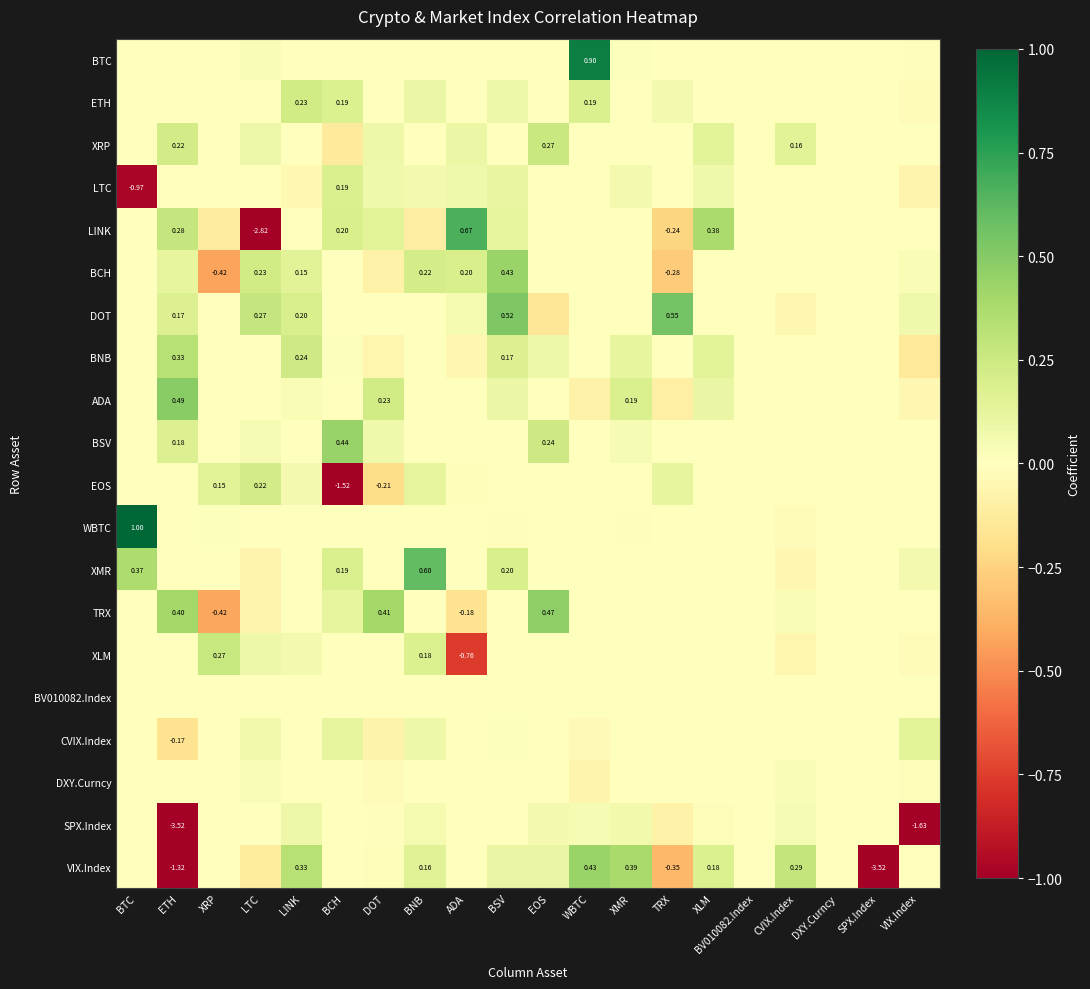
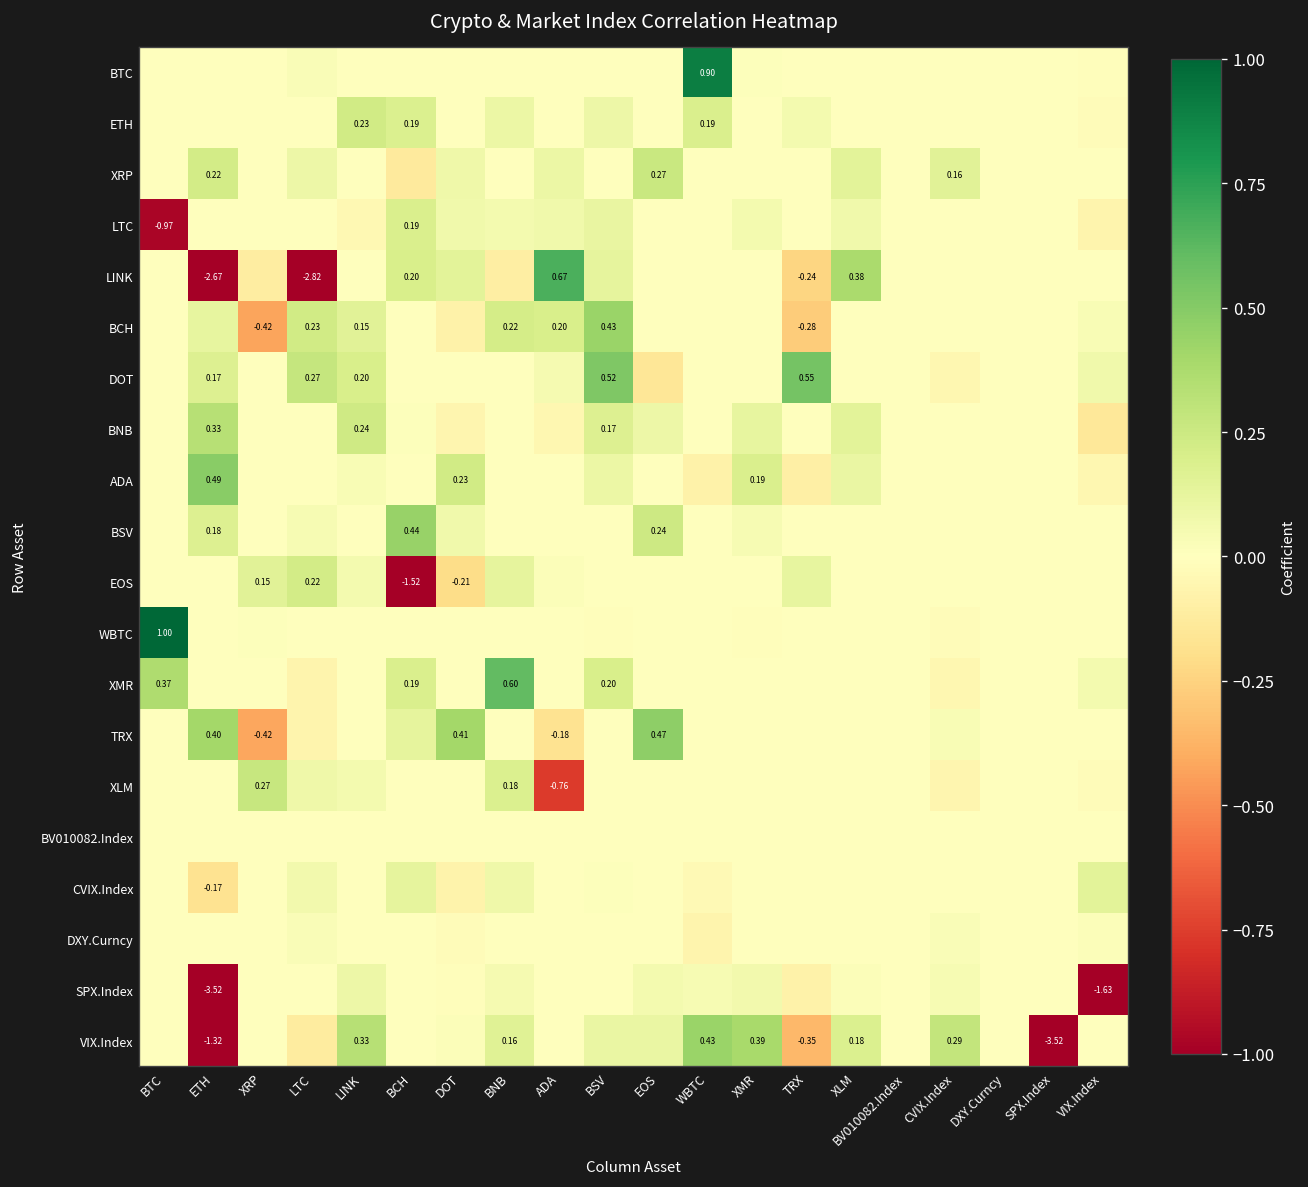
LINK, ETH: 0.28 -> -2.67
